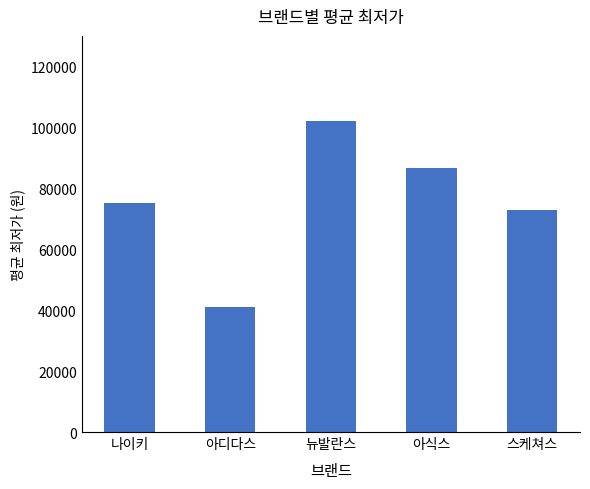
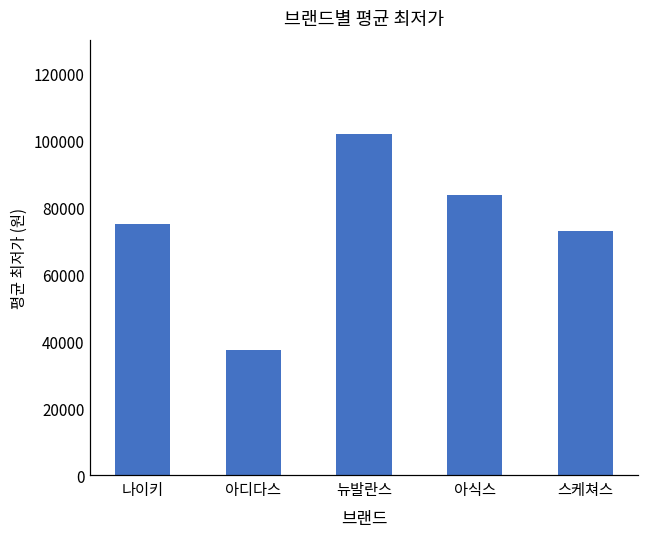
아디다스: 41000 -> 38000
아식스: 87000 -> 84000
